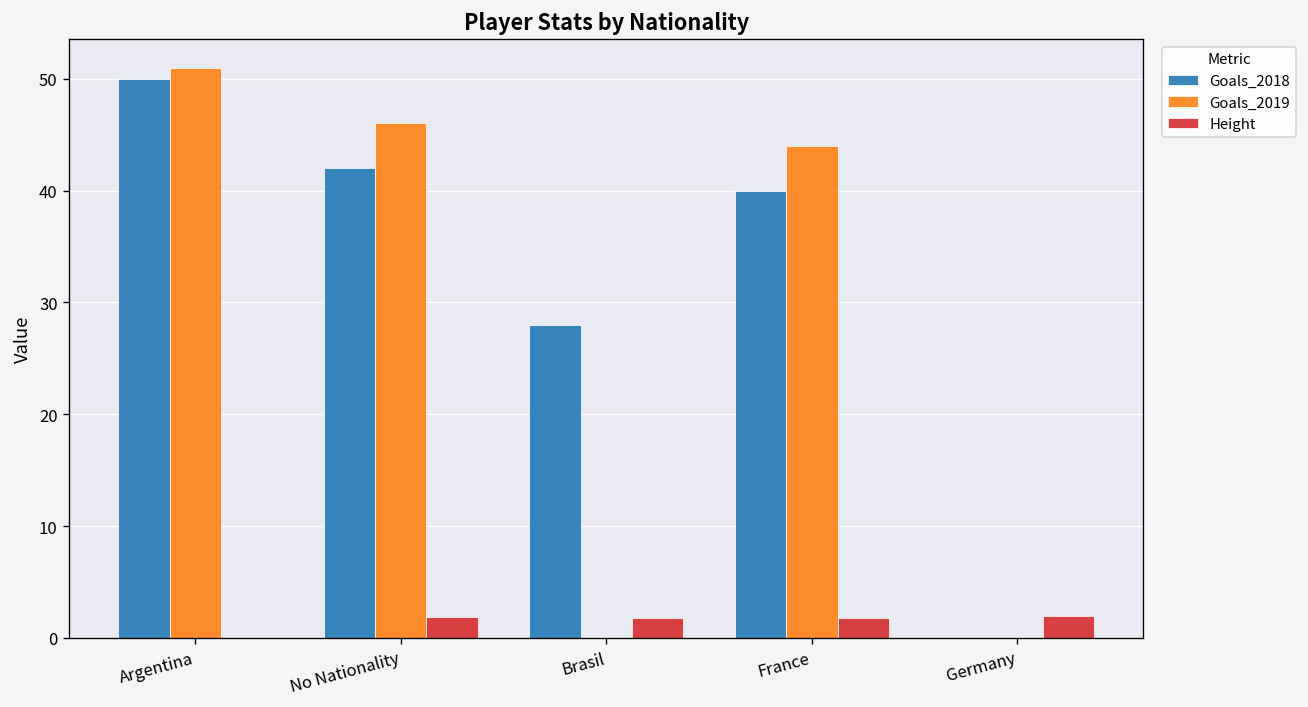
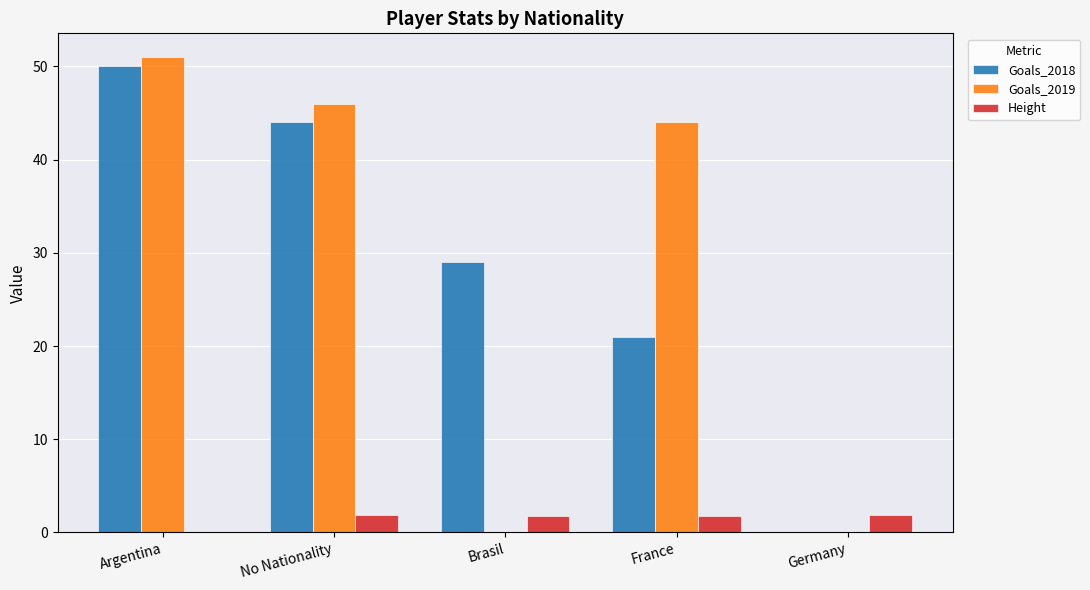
Goals_2018, No Nationality: 42 -> 44
Goals_2018, Brasil: 28 -> 29
Goals_2018, France: 40 -> 21
